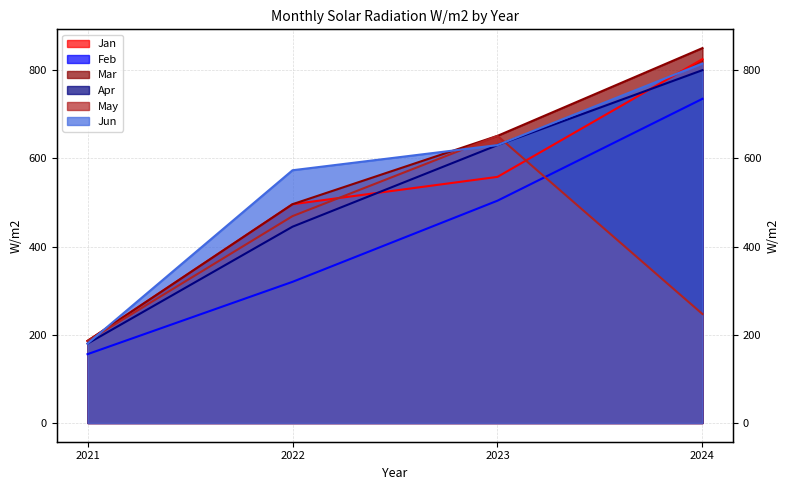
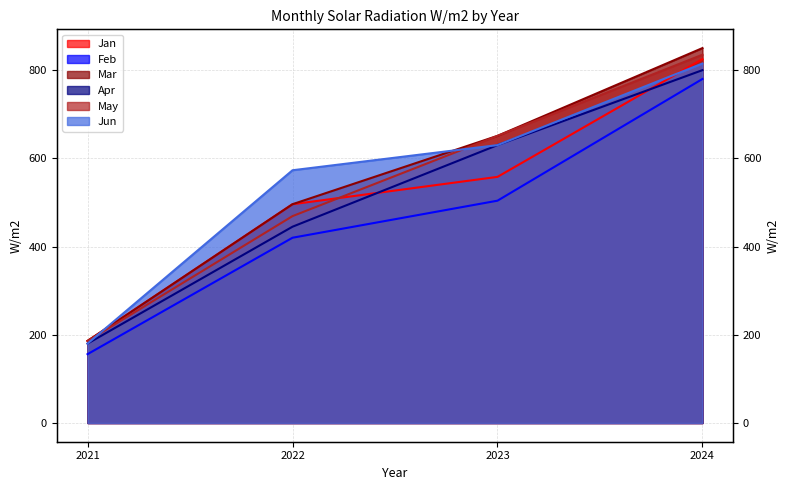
Feb, 2022: 320 -> 420
Feb, 2024: 740 -> 780
May, 2024: 250 -> 840
